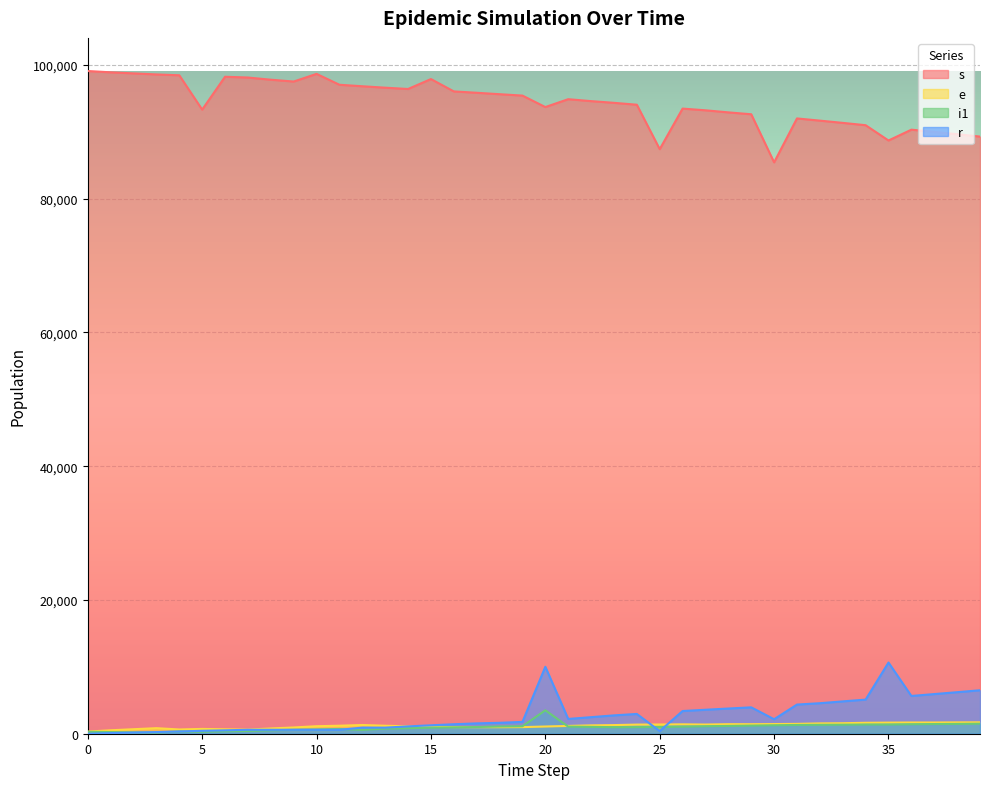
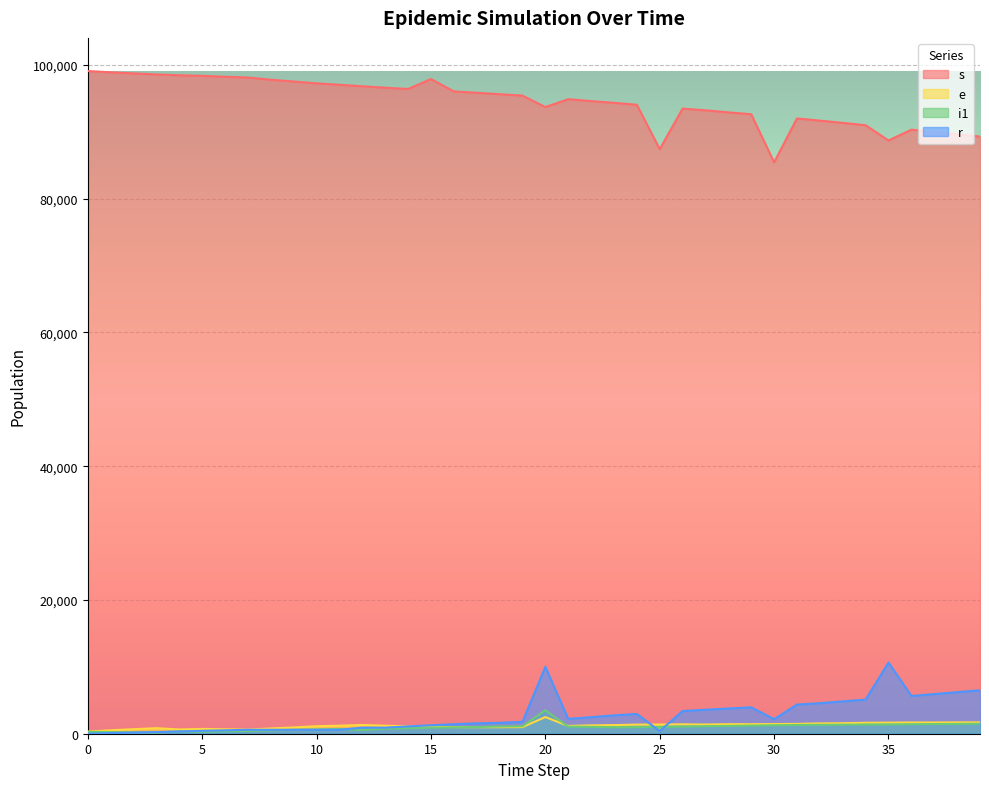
s, 5: 93,000 -> 98,000
s, 10: 99,000 -> 97,000
e, 20: 1,000 -> 2,000
